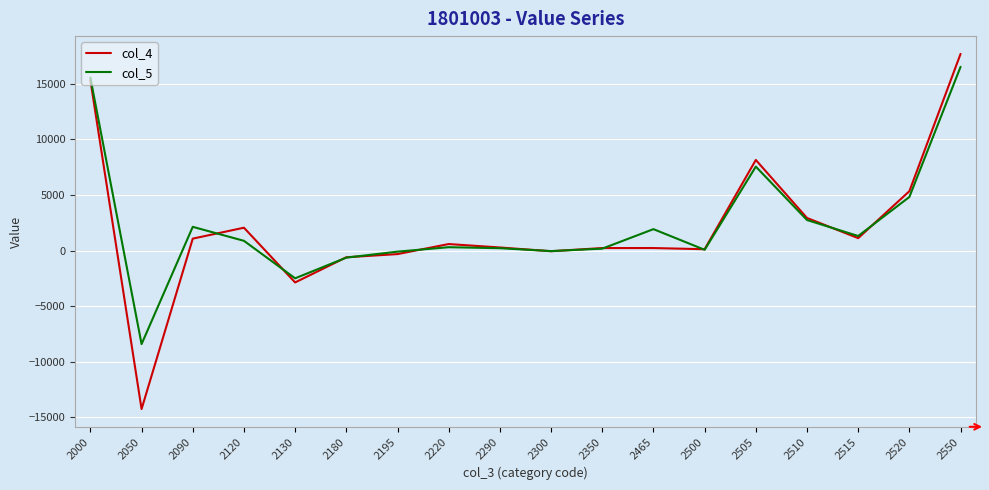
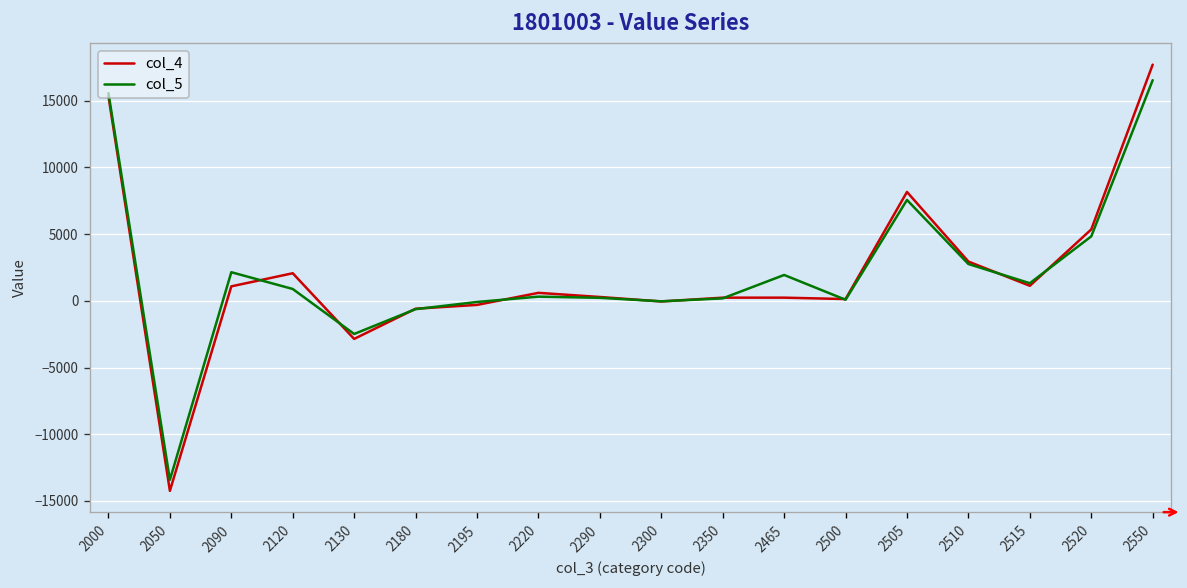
col_5, 2050: -8400 -> -13400
